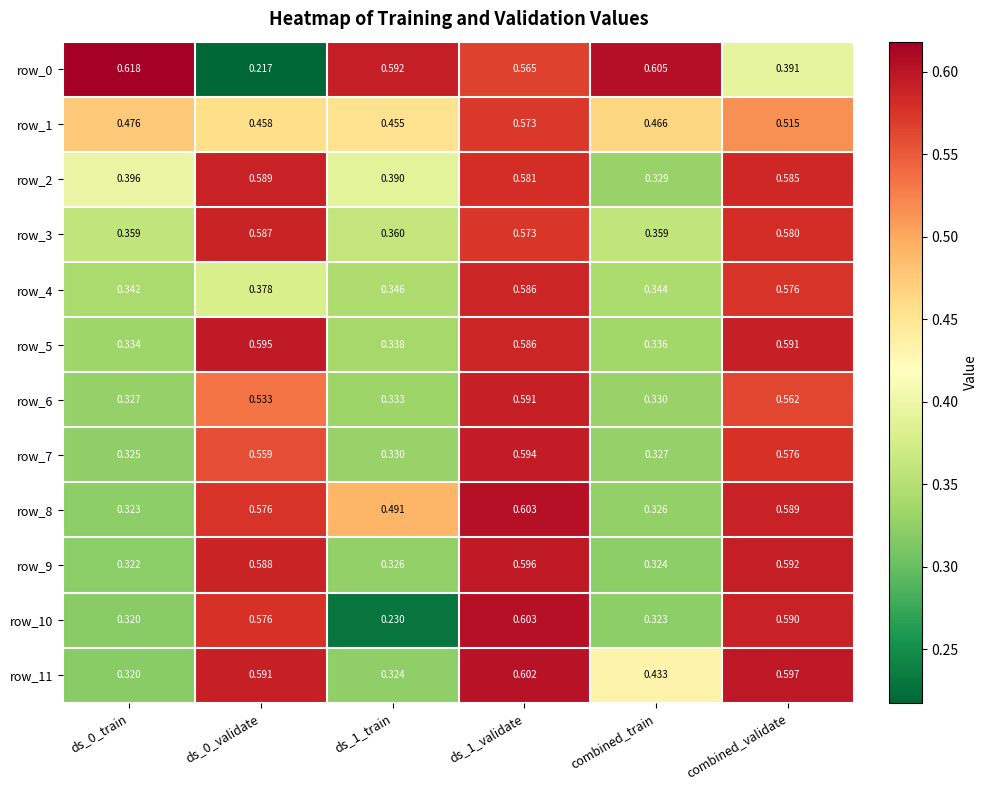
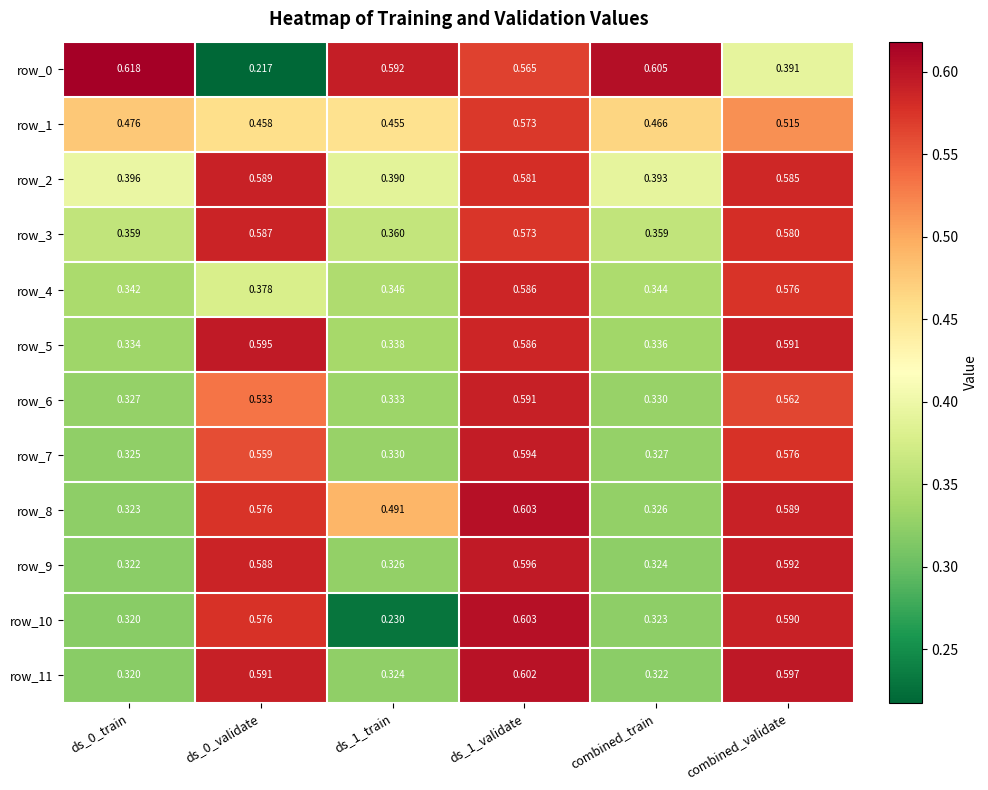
row_2, combined_train: 0.329 -> 0.393
row_11, combined_train: 0.433 -> 0.322
